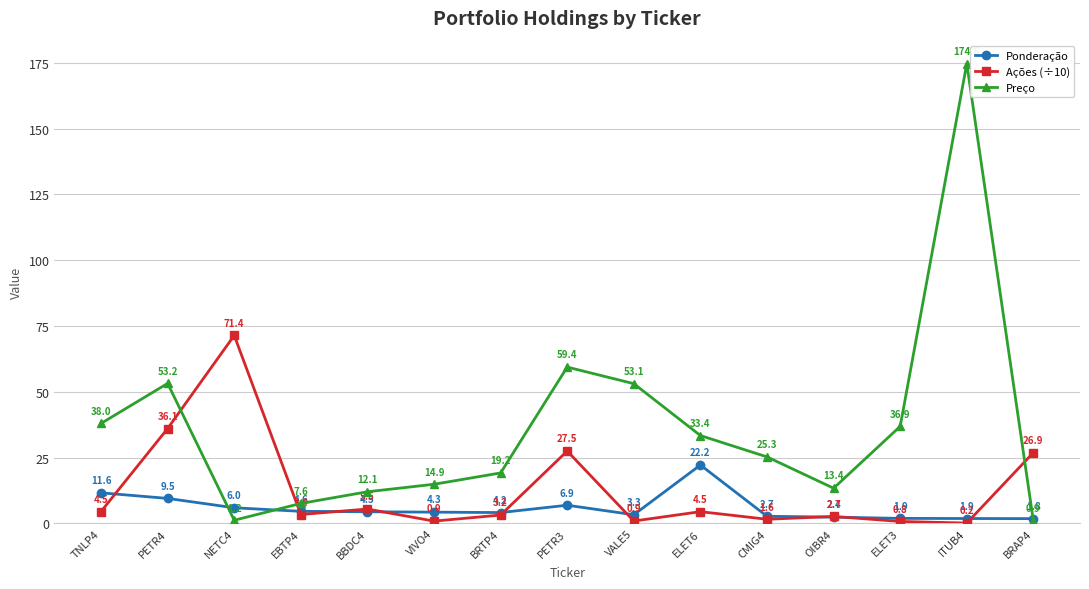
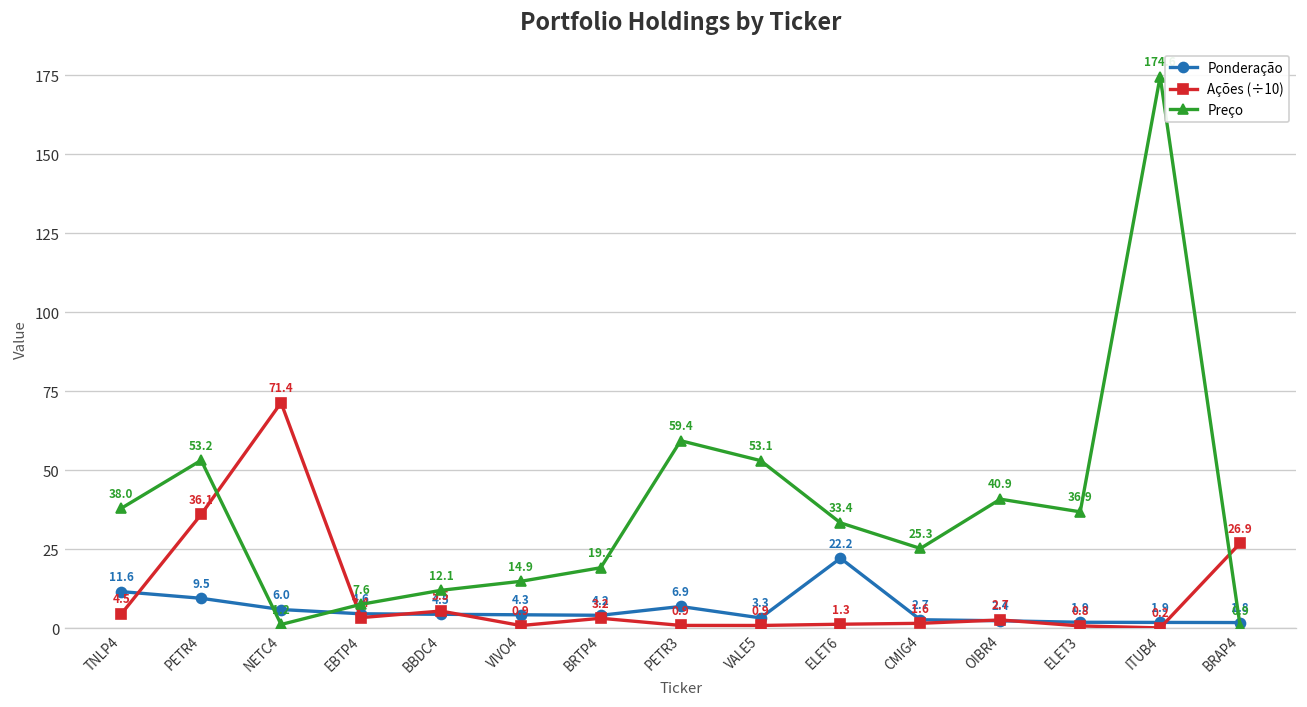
Ações (÷10), PETR3: 27.5 -> 0.9
Ações (÷10), ELET6: 4.5 -> 1.3
Preço, OIBR4: 13.4 -> 40.9
